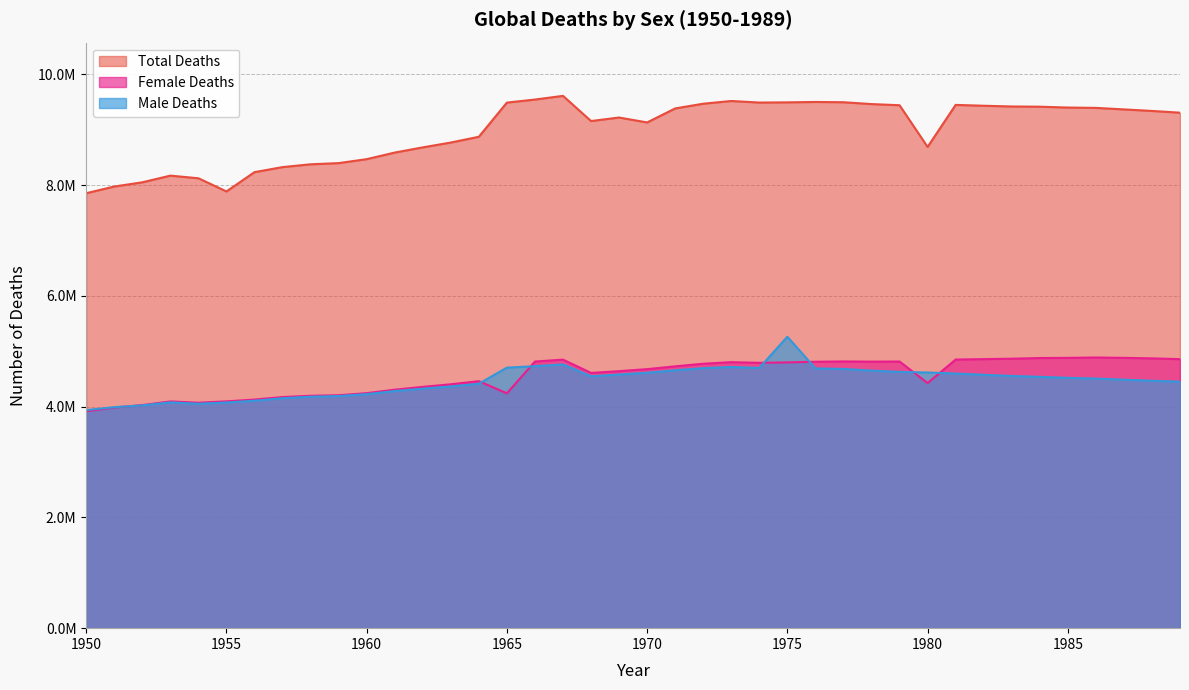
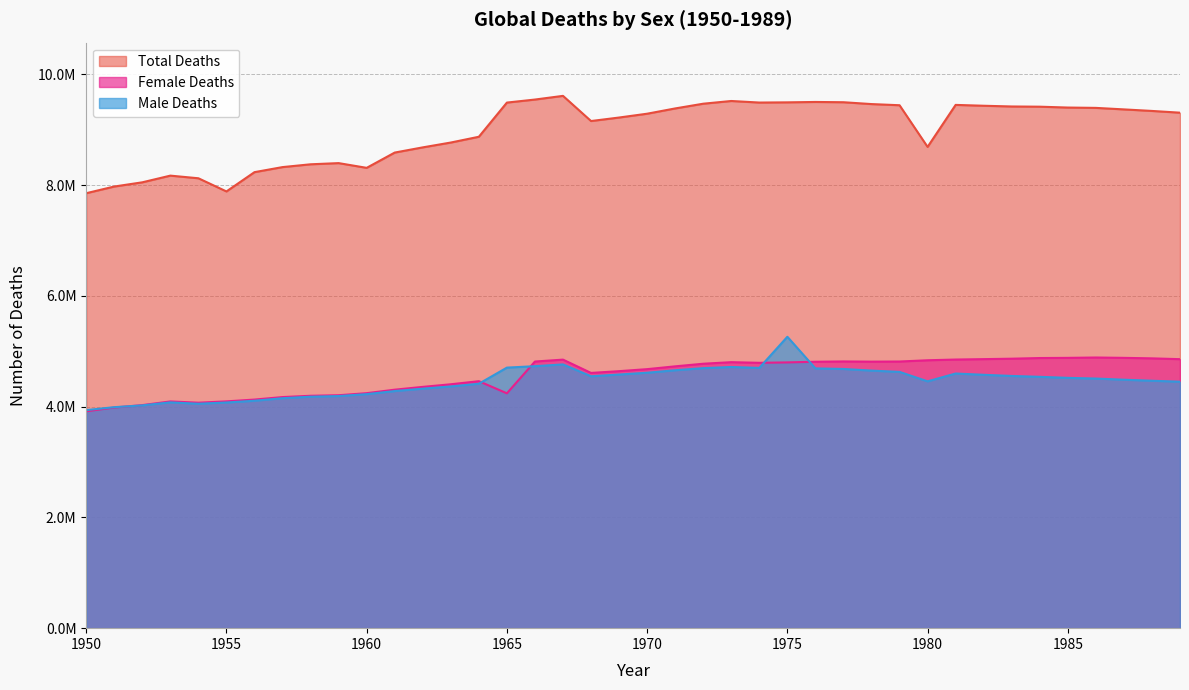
Total Deaths, 1960: 8500000 -> 8300000
Total Deaths, 1970: 9100000 -> 9300000
Female Deaths, 1980: 4400000 -> 4800000
Male Deaths, 1980: 4600000 -> 4500000
